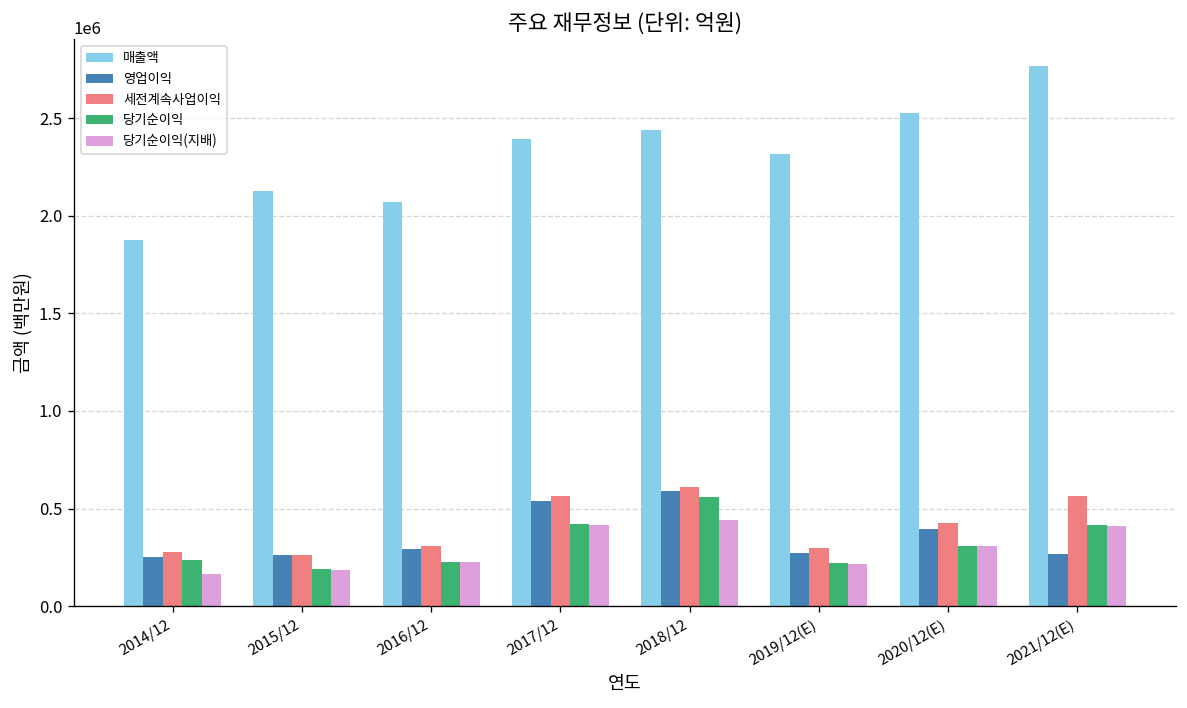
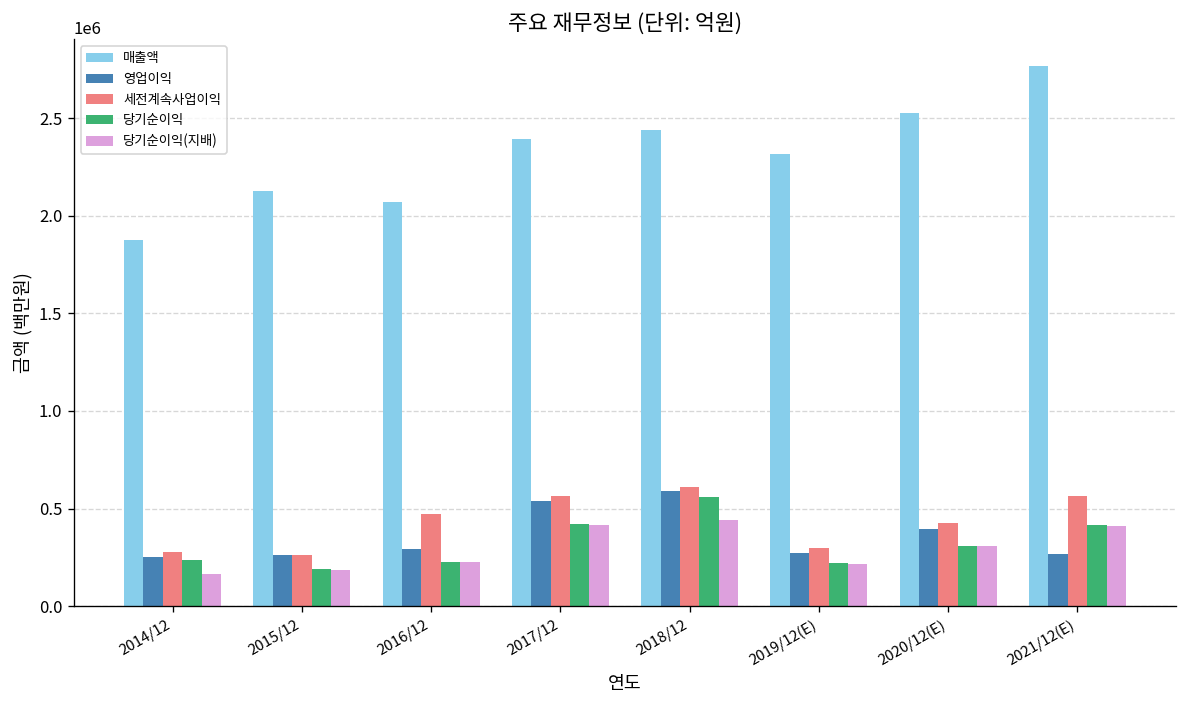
세전계속사업이익, 2016/12: 310000 -> 470000
